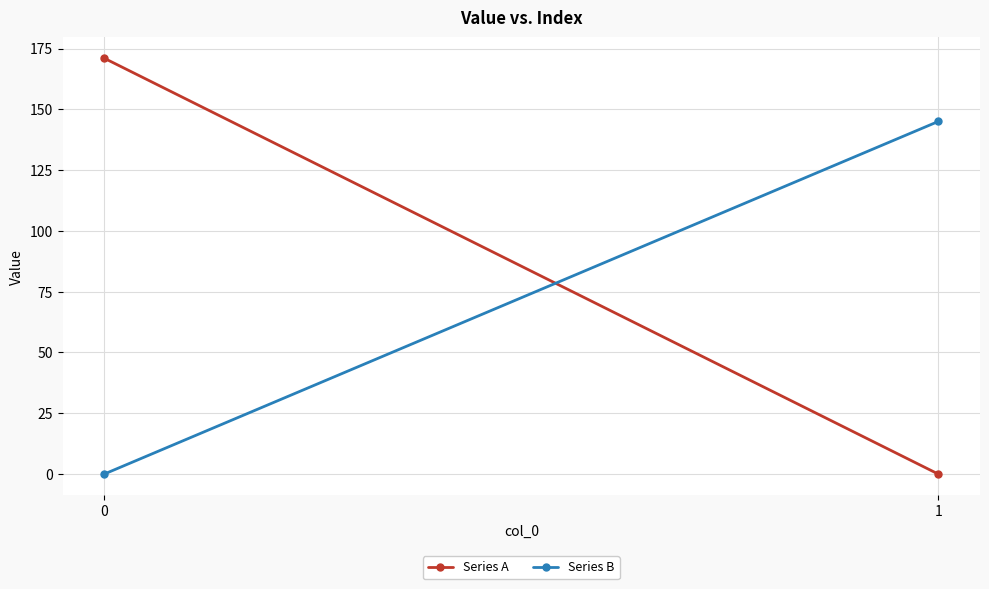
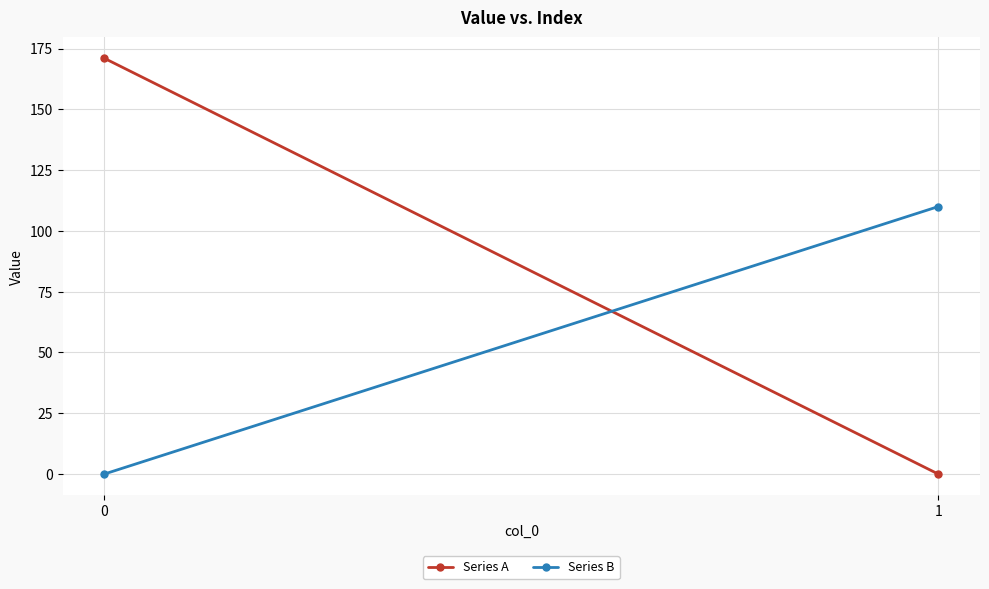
Series B, 1: 145 -> 110
